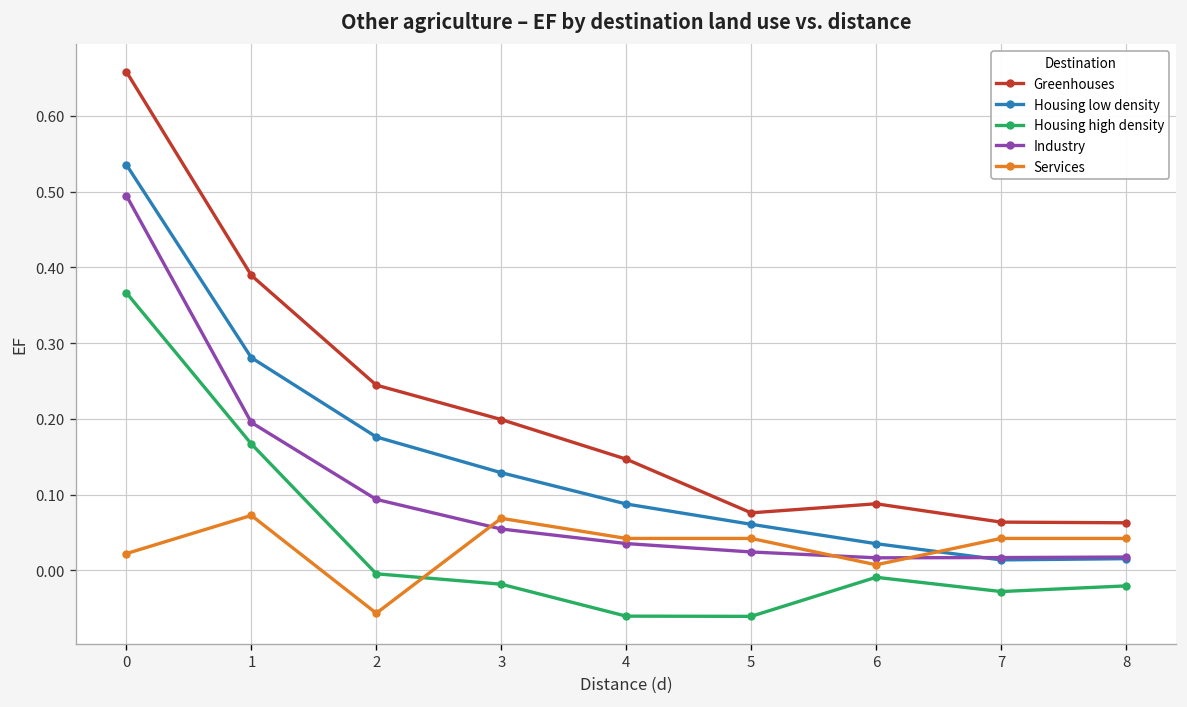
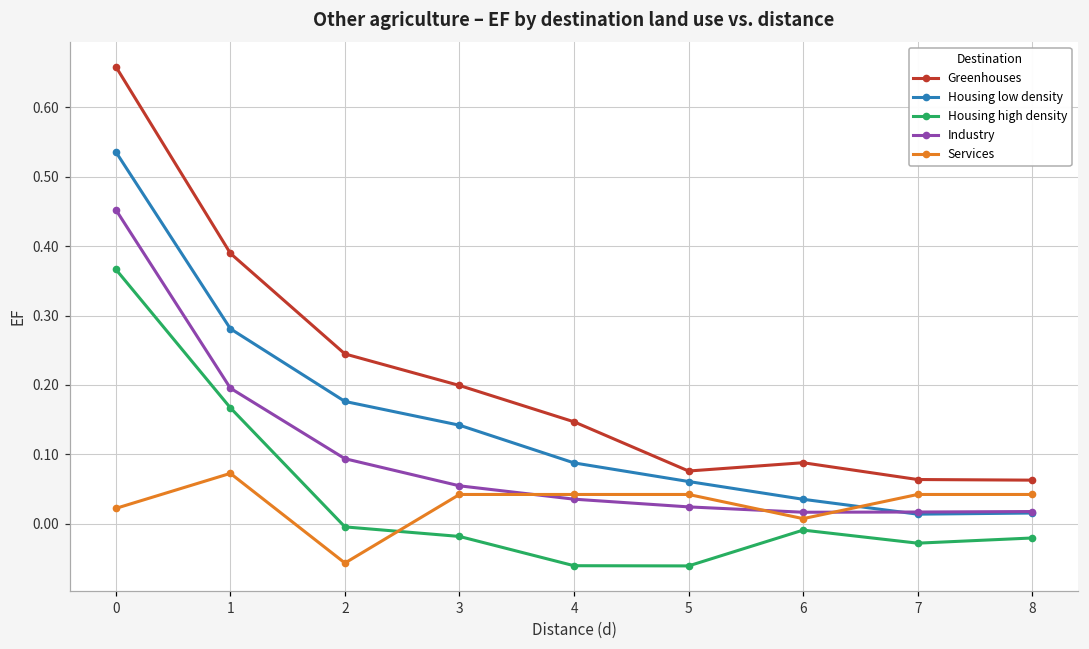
Industry, 0: 0.49 -> 0.45
Housing low density, 3: 0.13 -> 0.14
Services, 3: 0.07 -> 0.04
